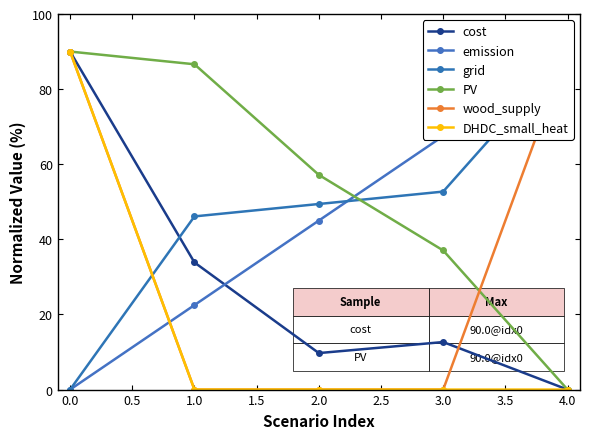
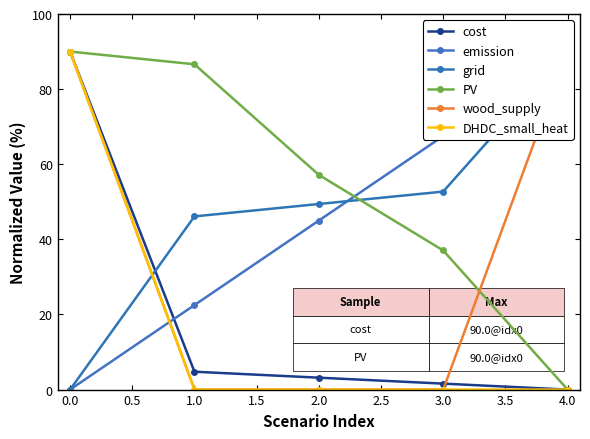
cost, 1.0: 34 -> 5
cost, 2.0: 10 -> 3
cost, 3.0: 13 -> 2
